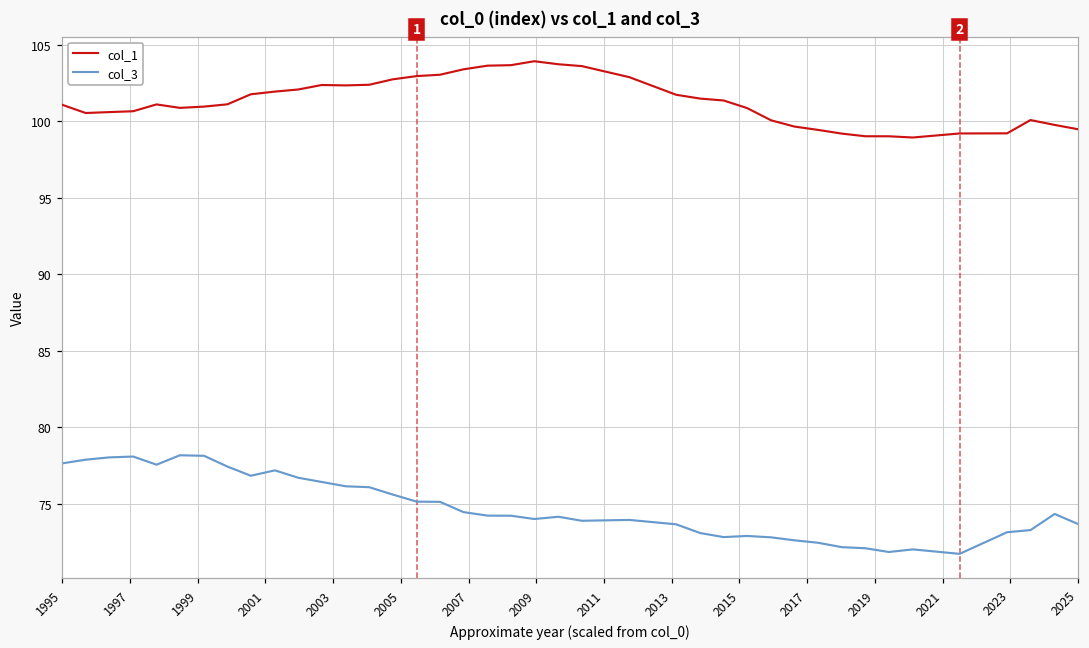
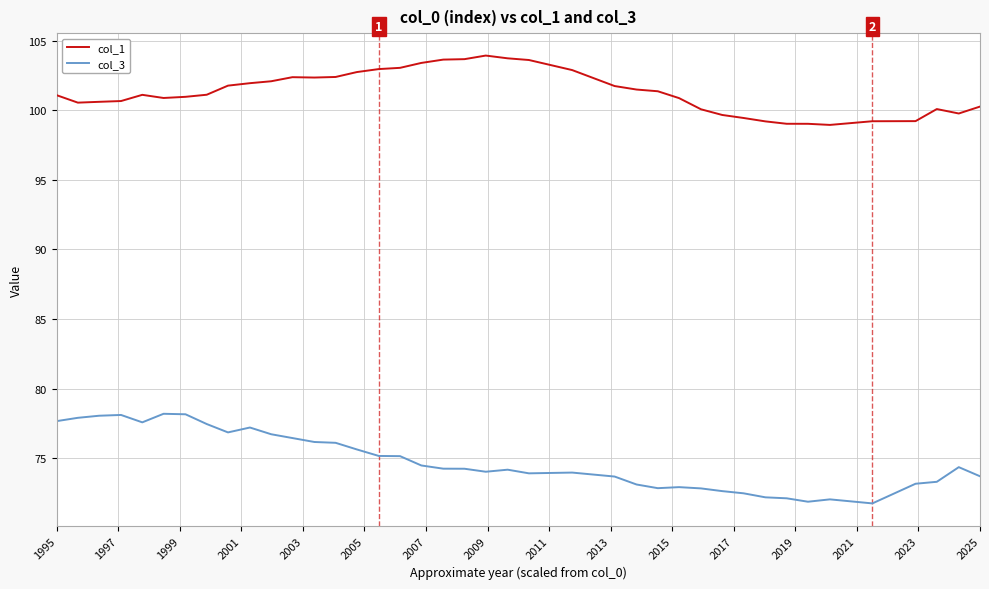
col_1, 2025: 99.5 -> 100.3
